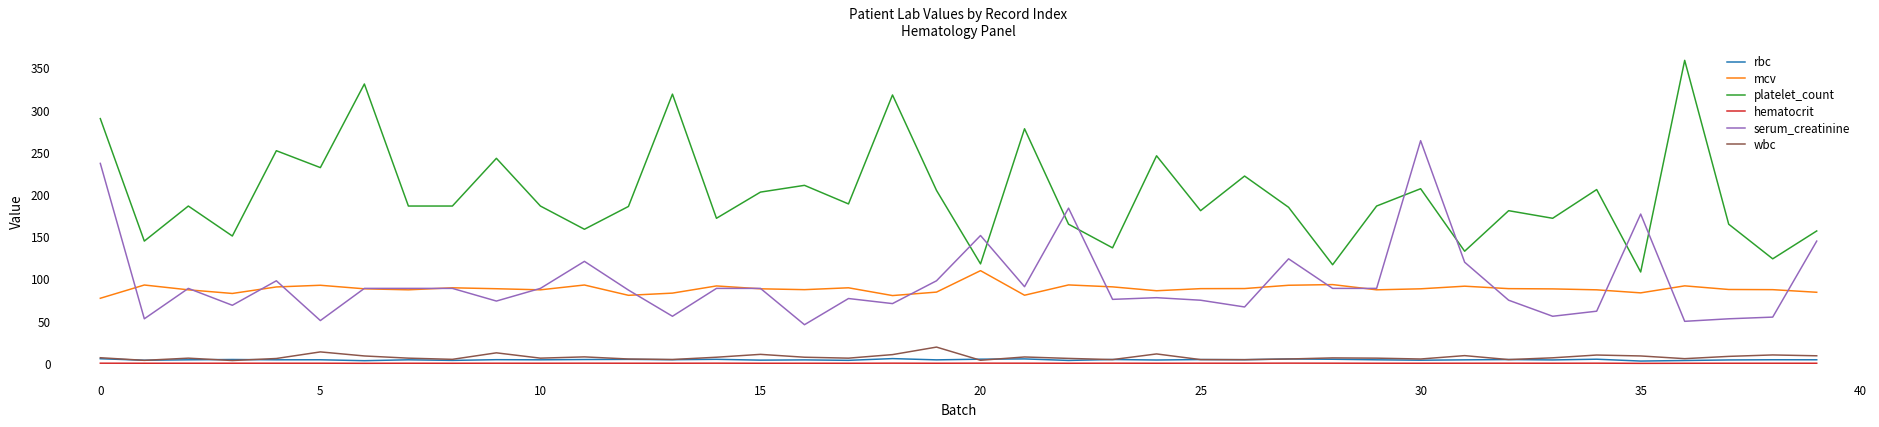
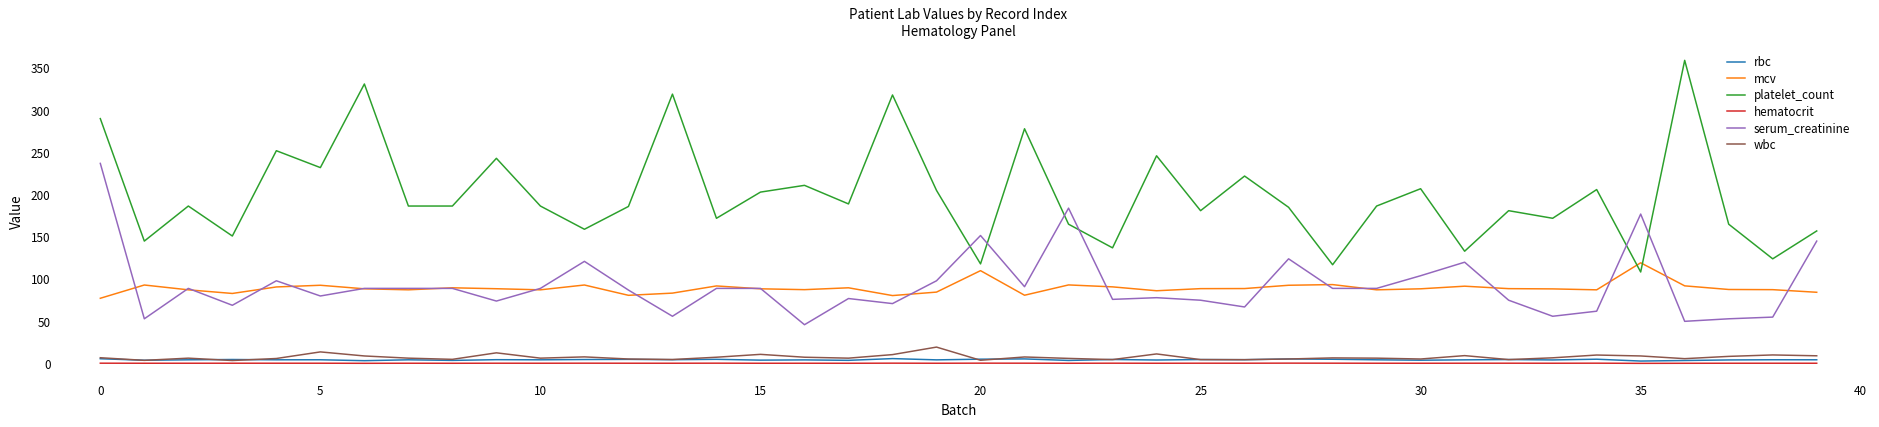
serum_creatinine, 5: 50 -> 80
serum_creatinine, 30: 260 -> 100
mcv, 35: 80 -> 120
